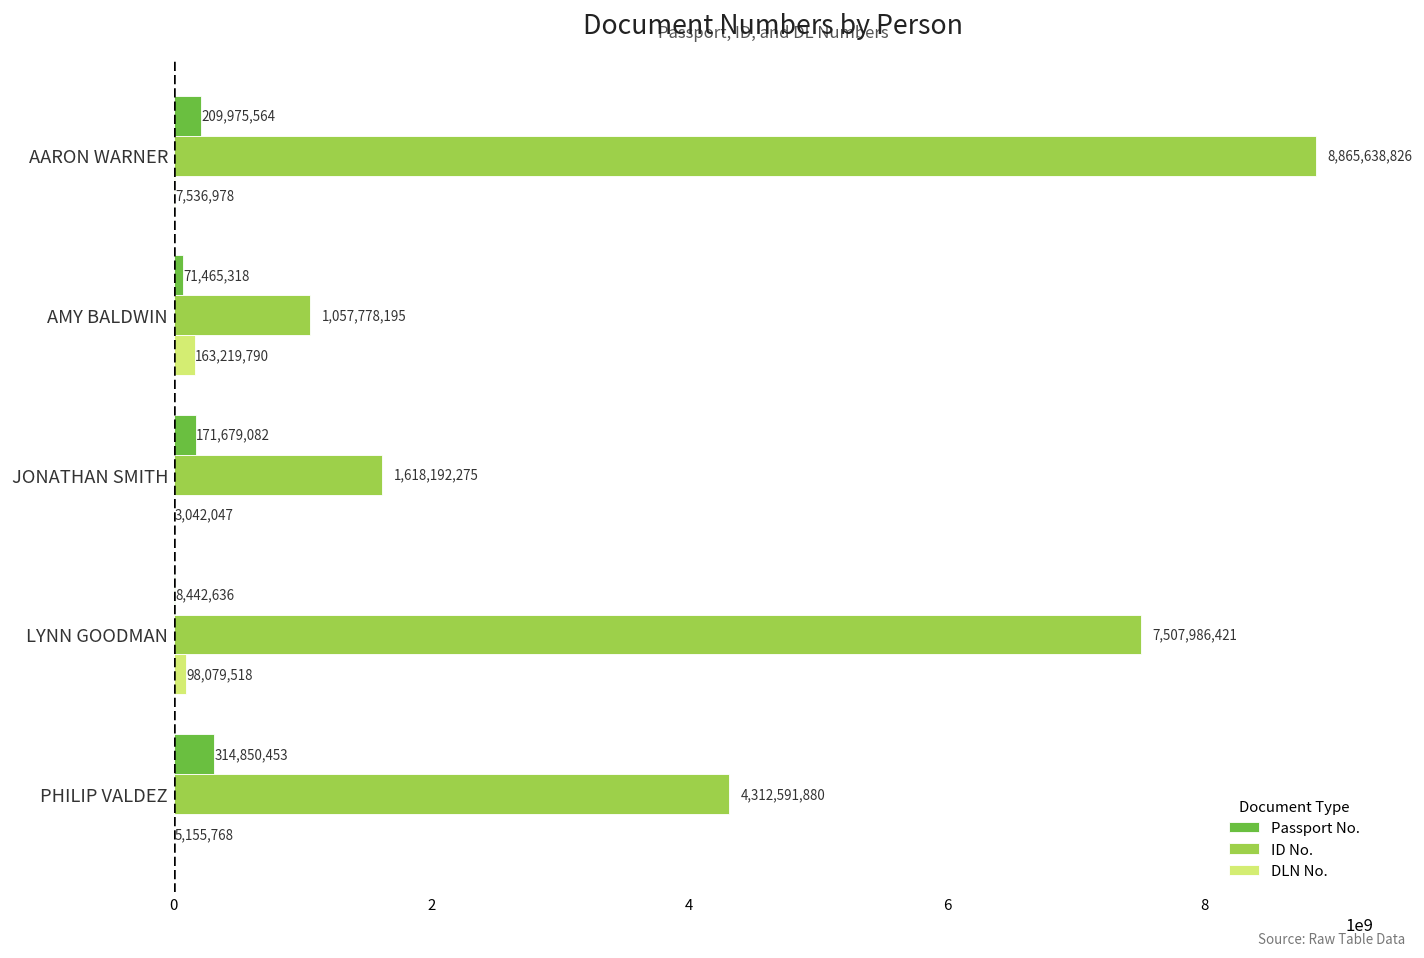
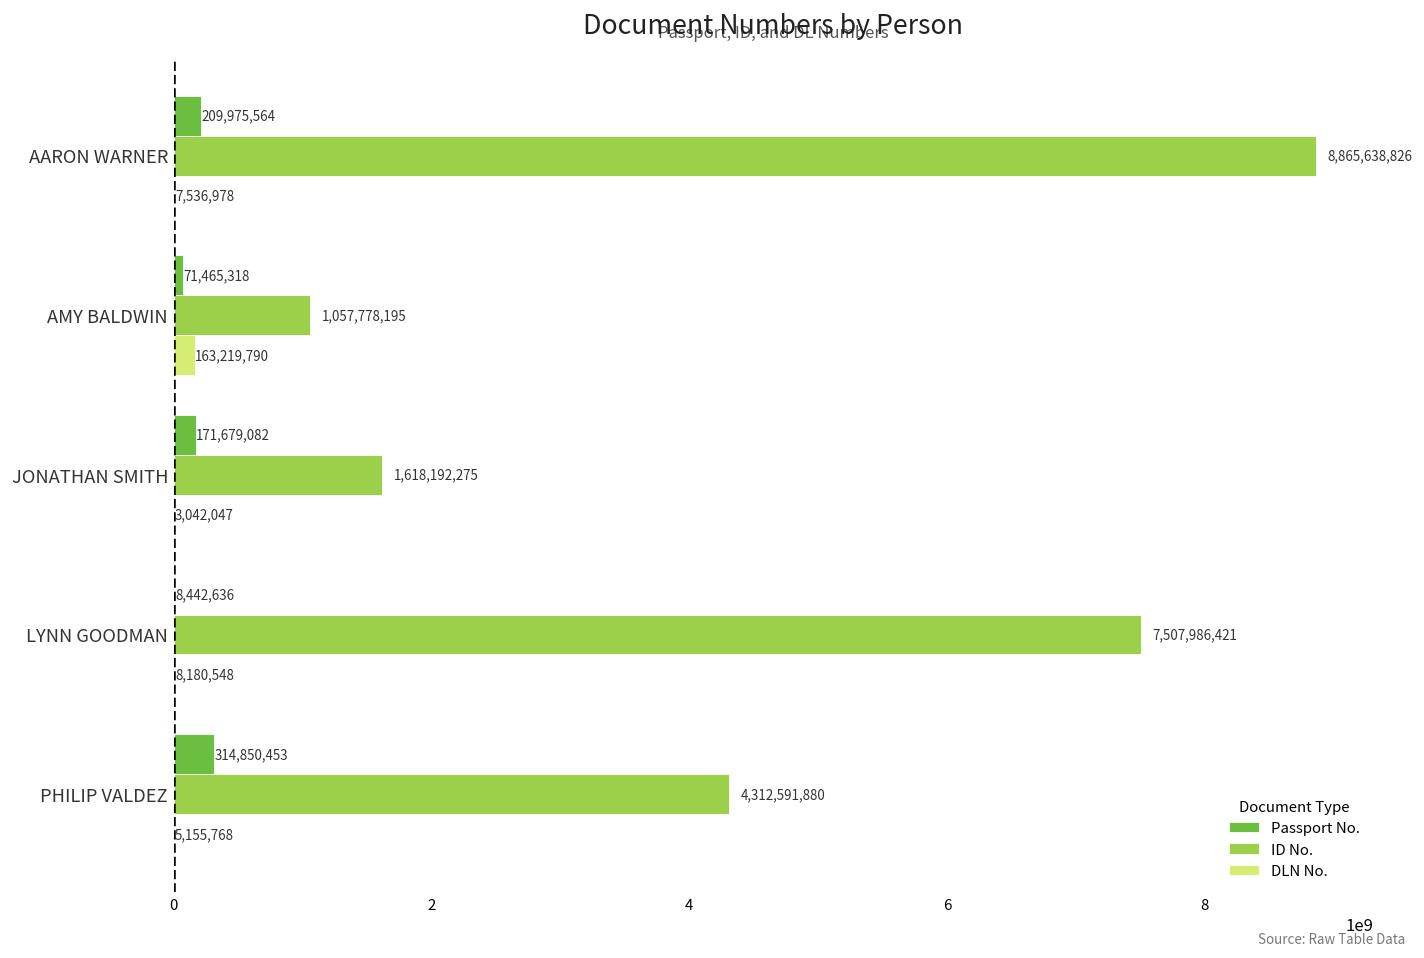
DLN No., LYNN GOODMAN: 98,079,518 -> 8,180,548
